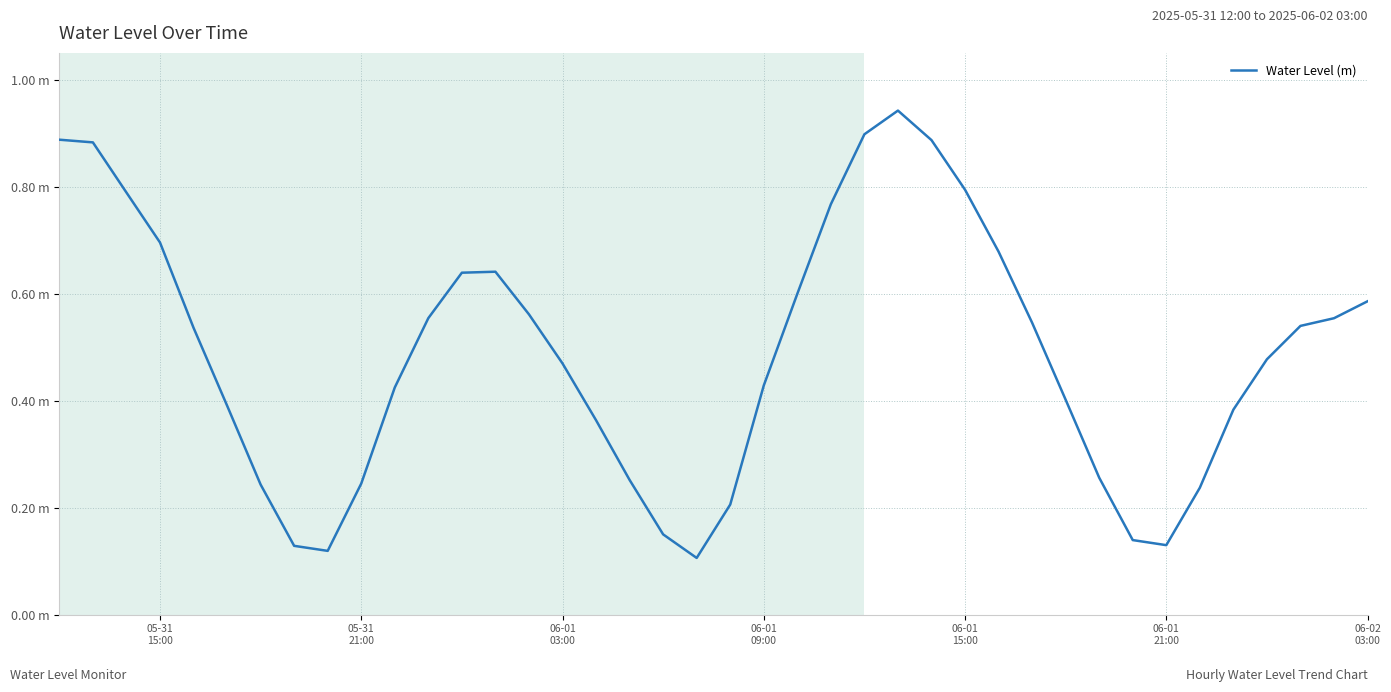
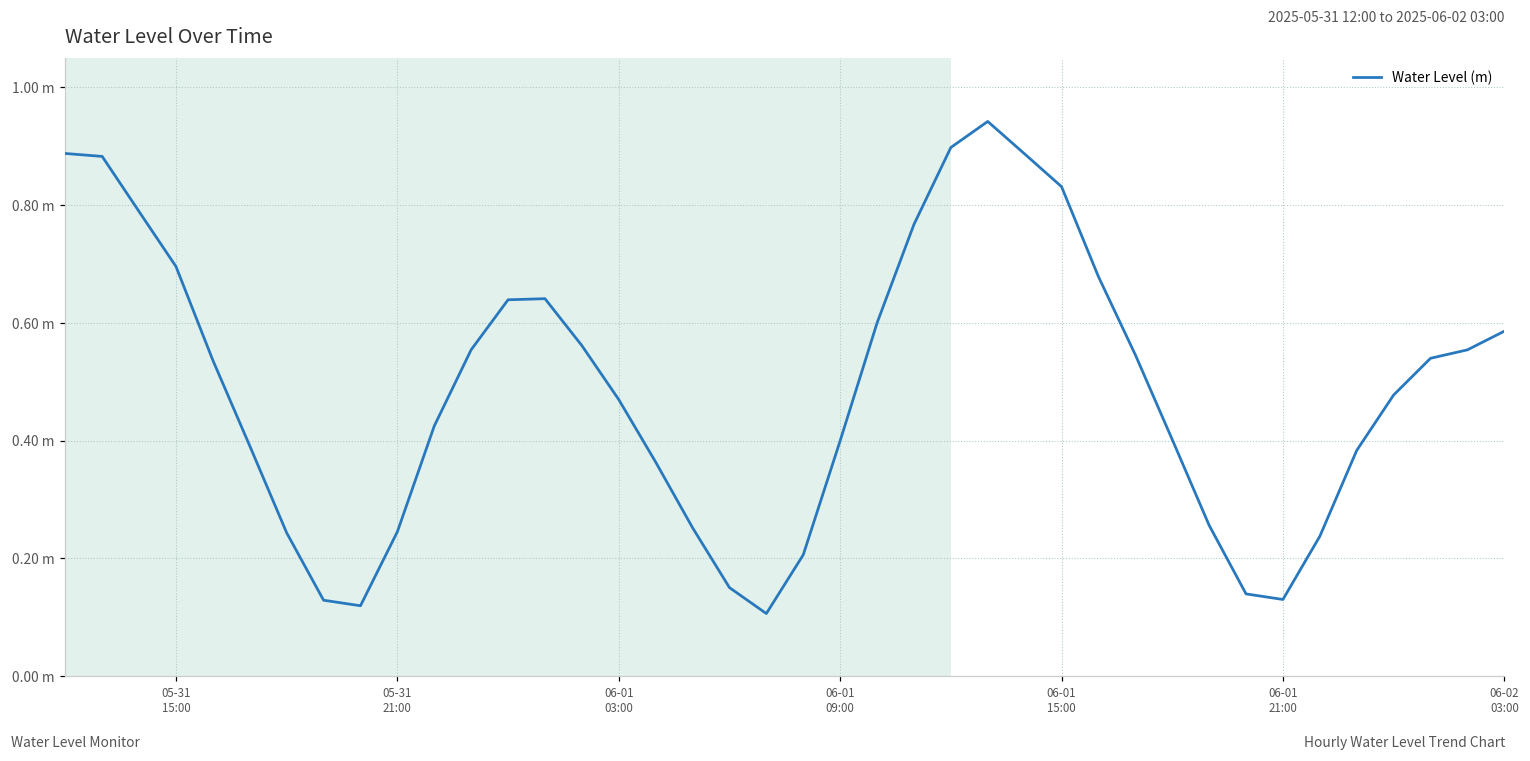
06-01 09:00: 0.43 m -> 0.40 m
06-01 15:00: 0.79 m -> 0.83 m
